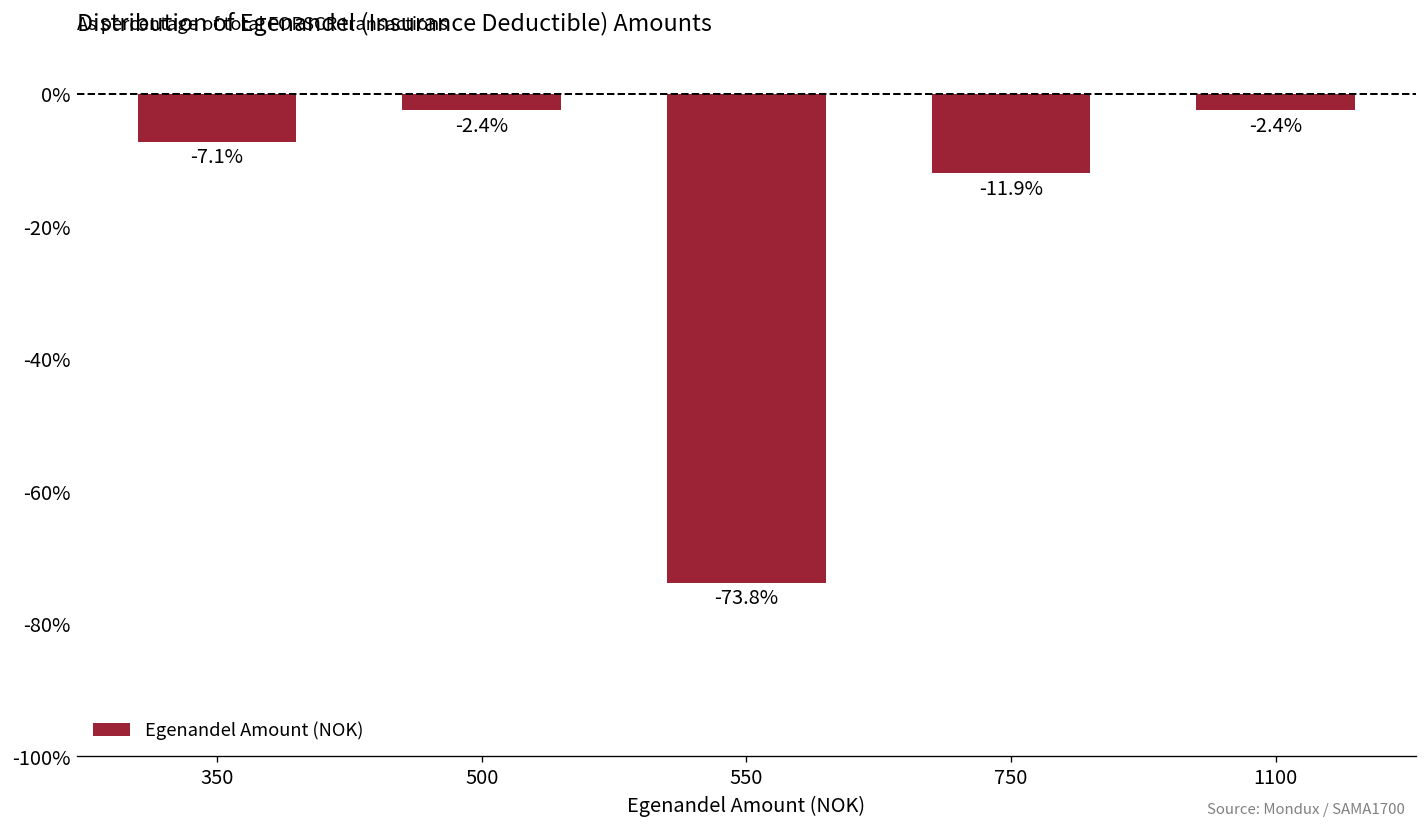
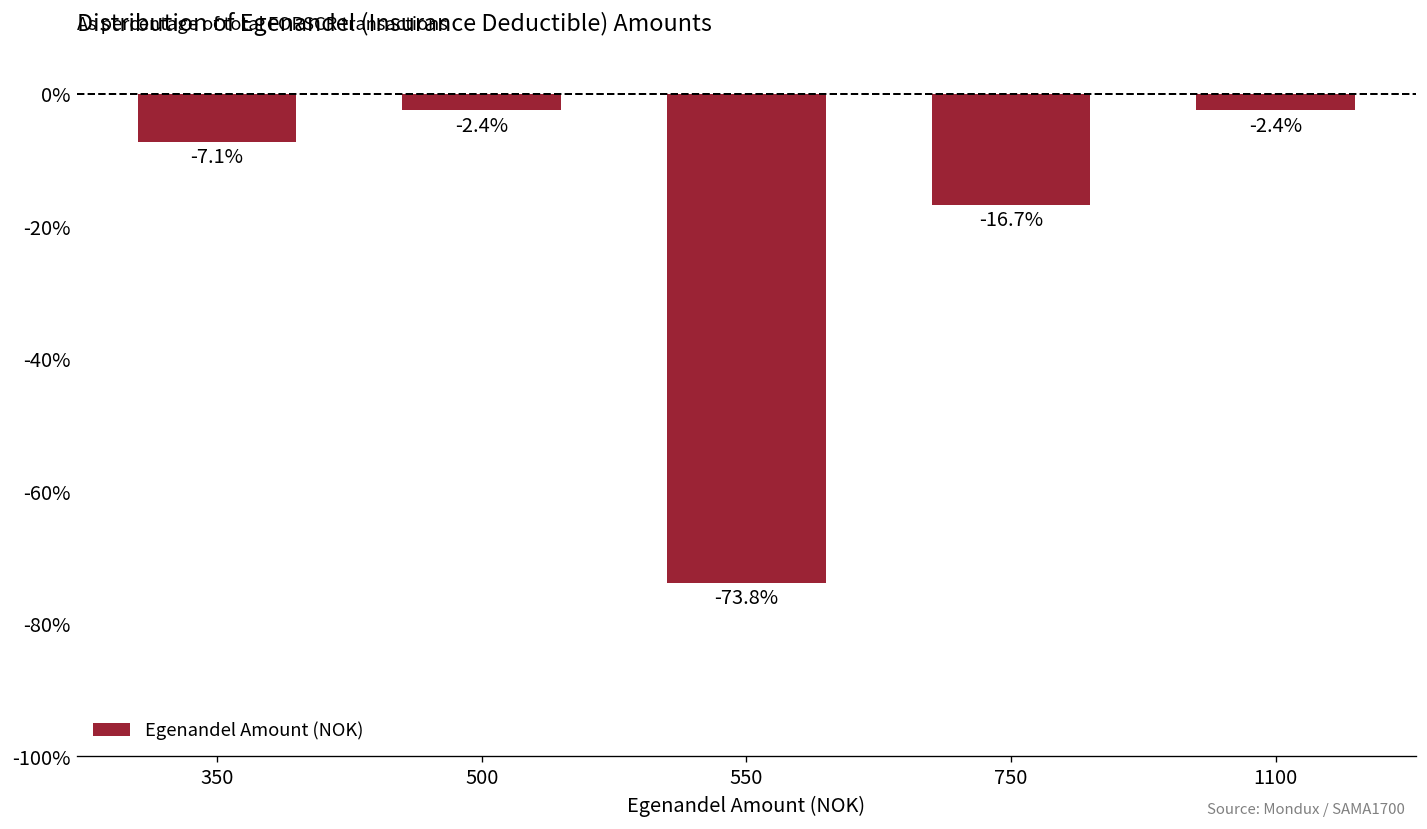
750: -11.9% -> -16.7%
